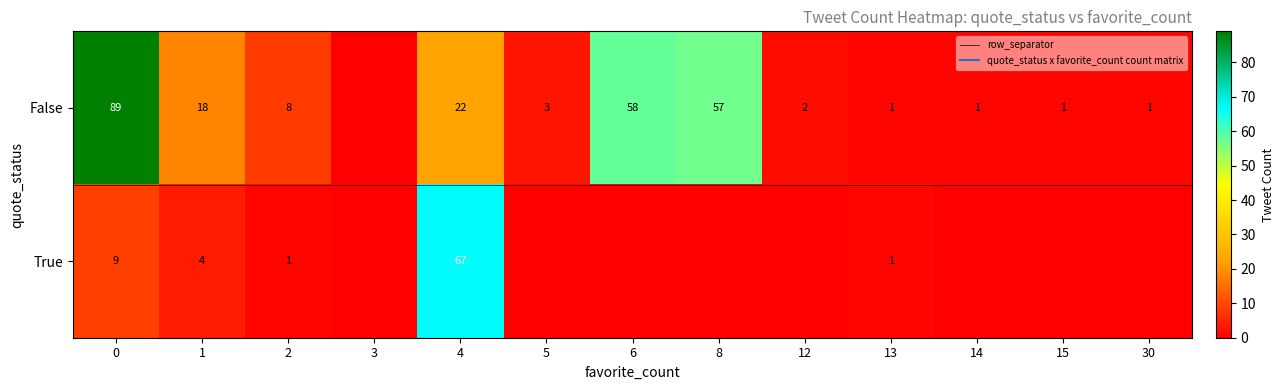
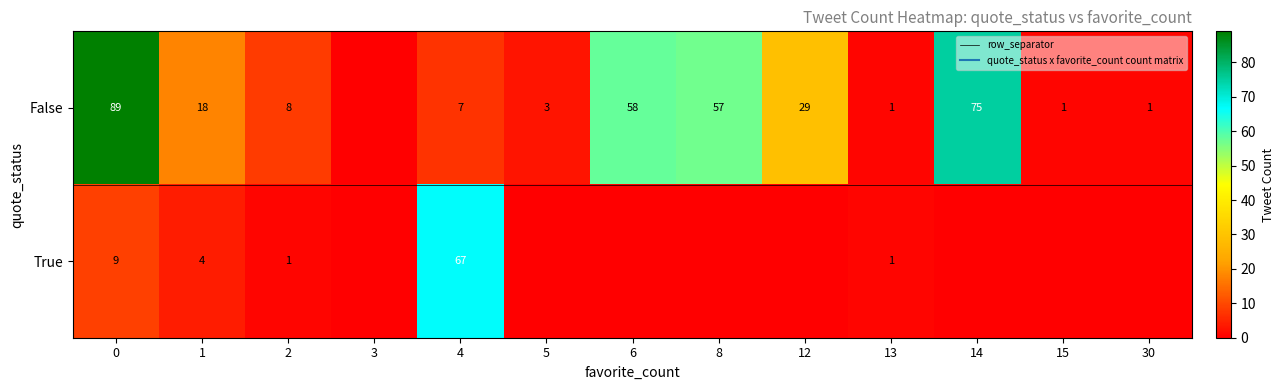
False, 4: 22 -> 7
False, 12: 2 -> 29
False, 14: 1 -> 75
